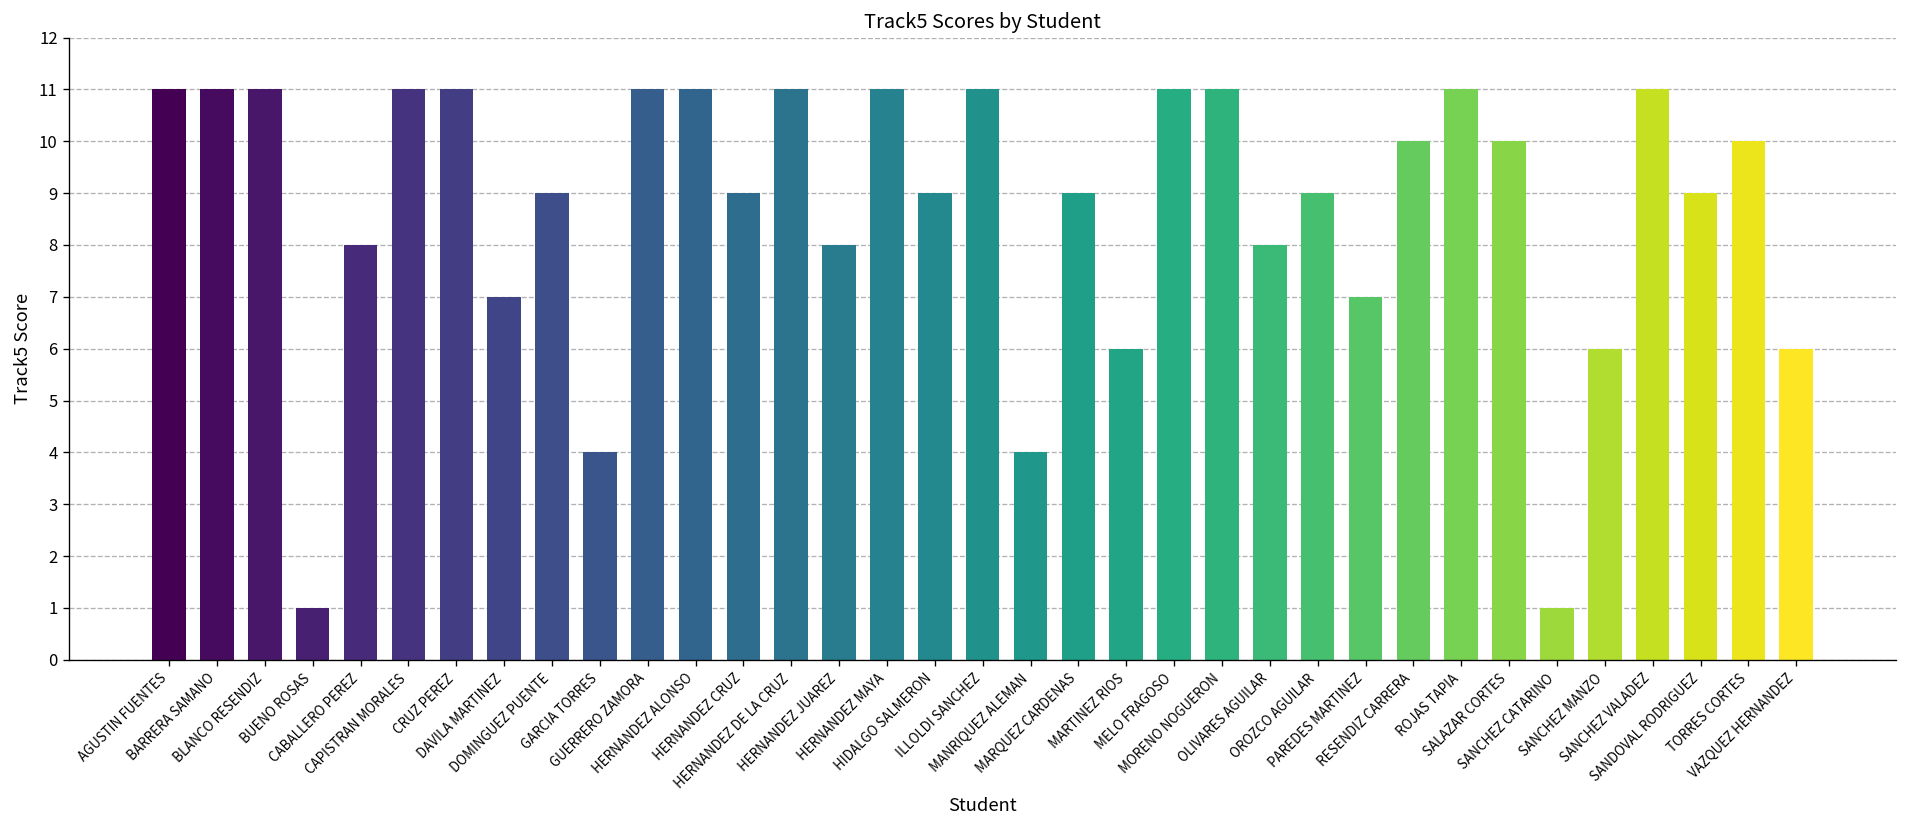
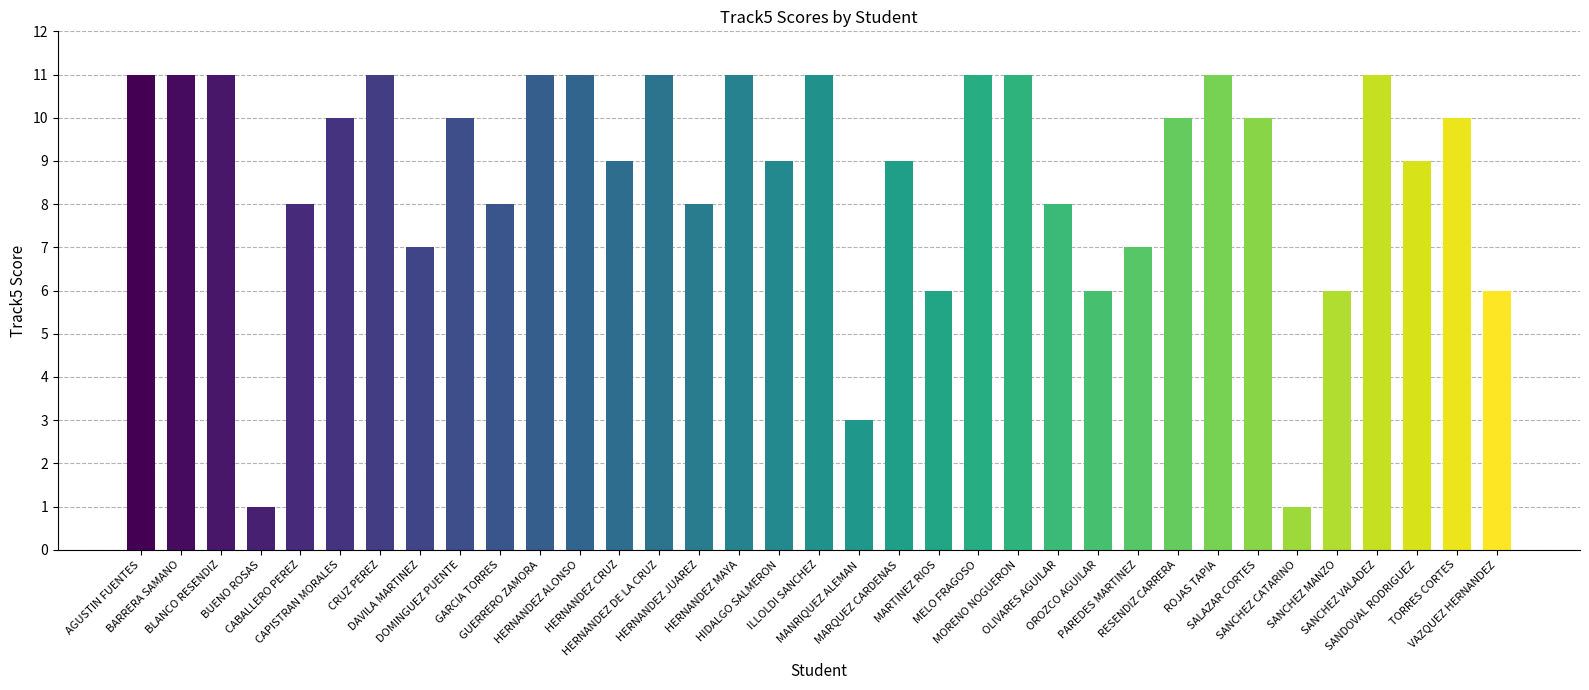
CAPISTRAN MORALES: 11 -> 10
DOMINGUEZ PUENTE: 9 -> 10
GARCIA TORRES: 4 -> 8
MANRIQUEZ ALEMAN: 4 -> 3
OROZCO AGUILAR: 9 -> 6
